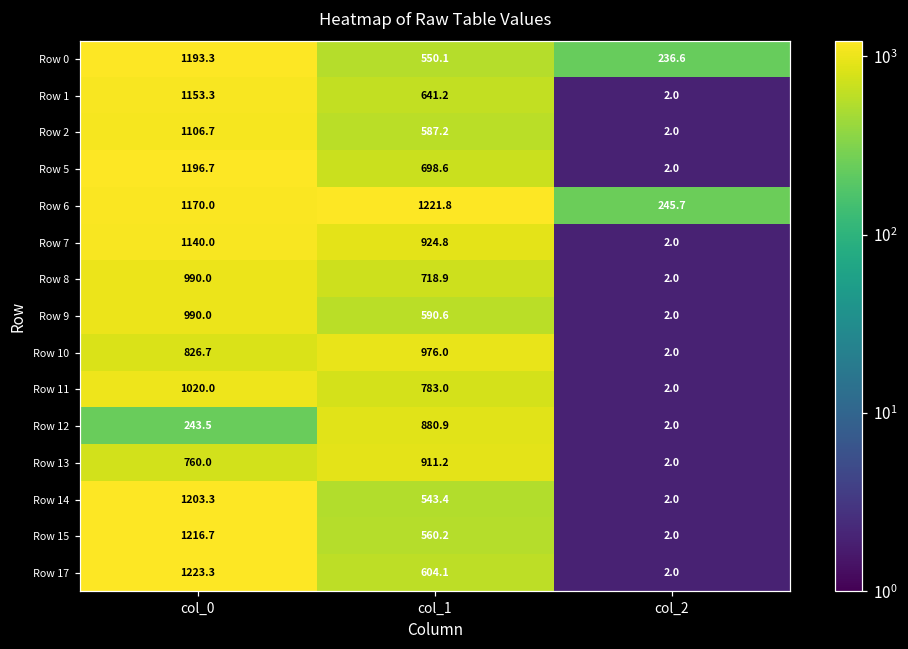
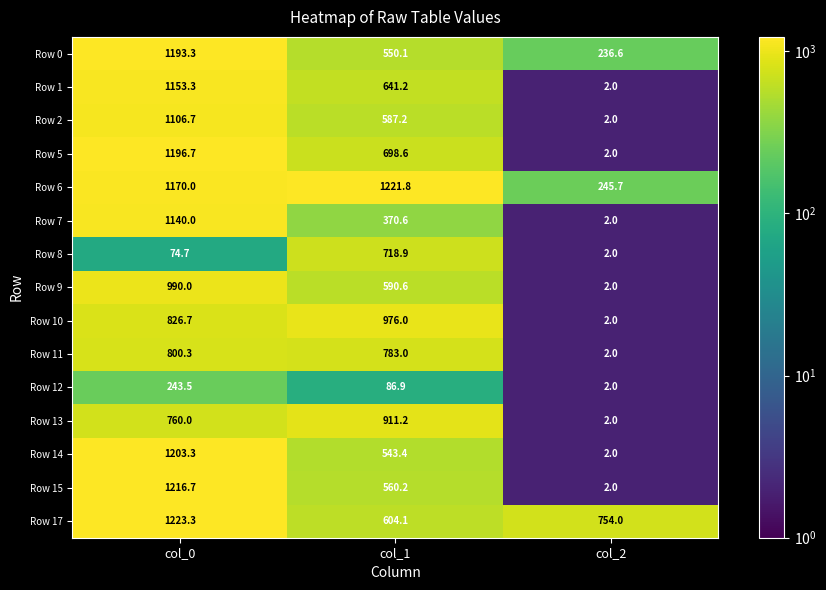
Row 7, col_1: 924.8 -> 370.6
Row 8, col_0: 990.0 -> 74.7
Row 11, col_0: 1020.0 -> 800.3
Row 12, col_1: 880.9 -> 86.9
Row 17, col_2: 2.0 -> 754.0
